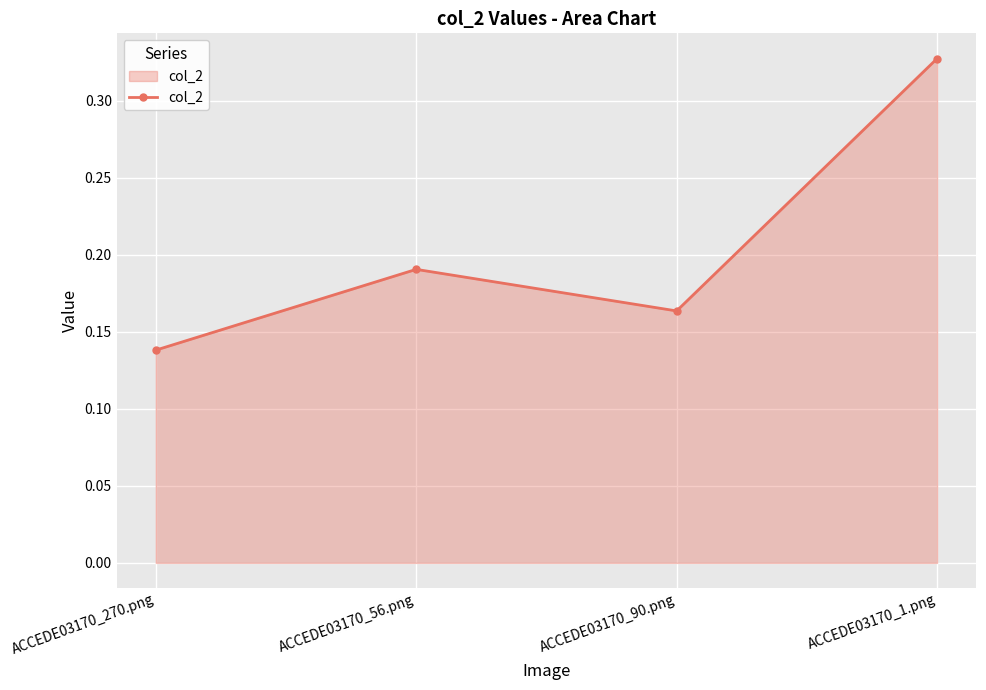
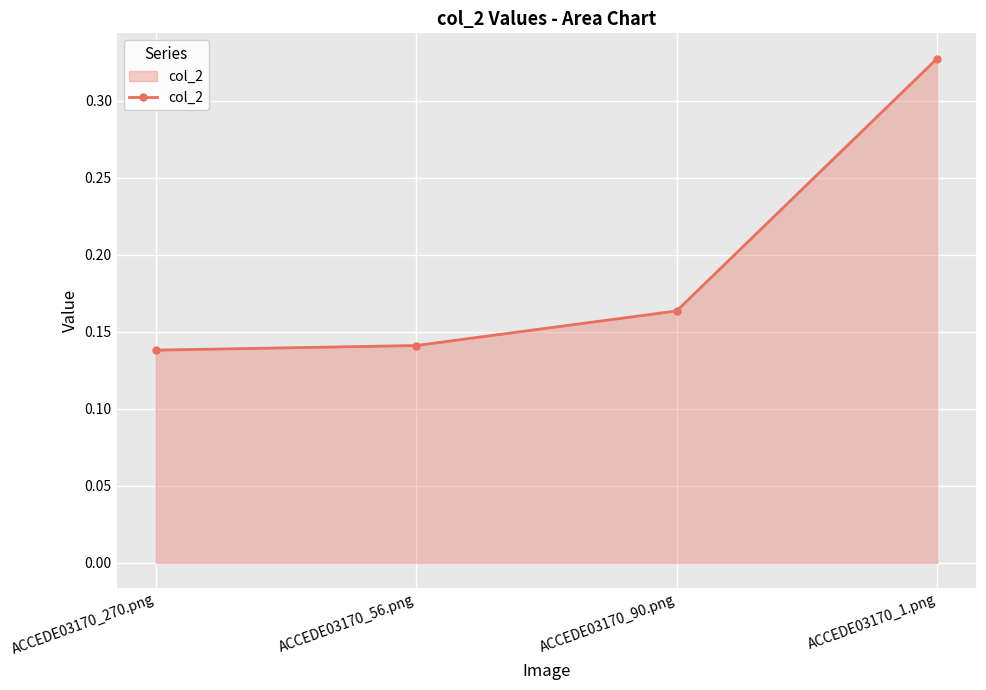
ACCEDE03170_56.png: 0.191 -> 0.141
